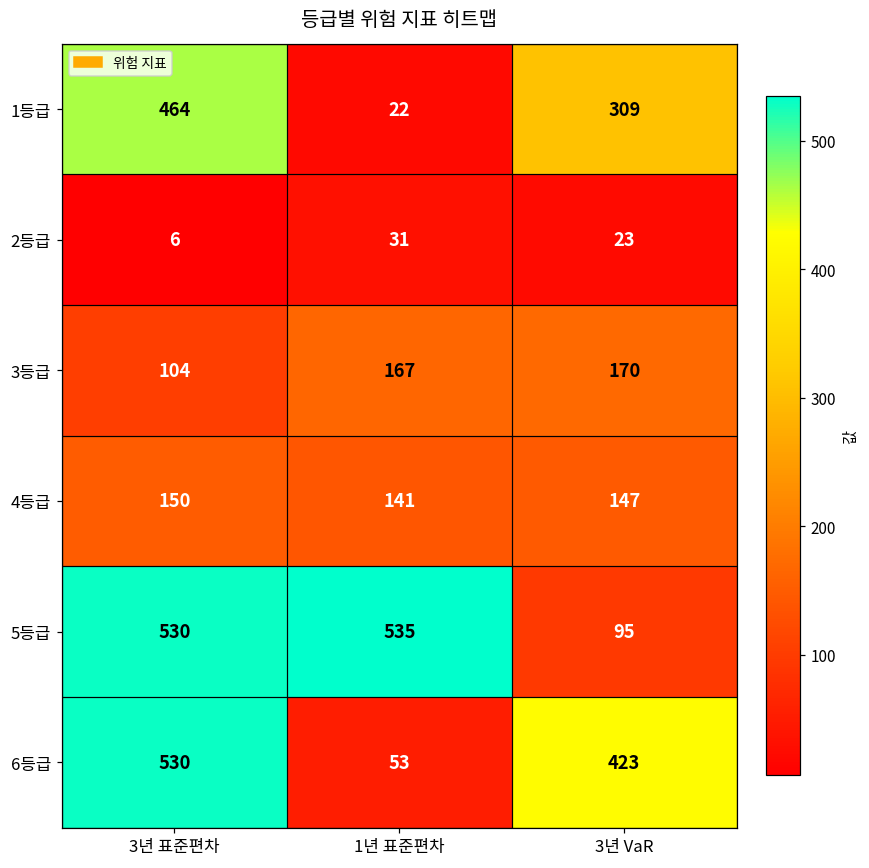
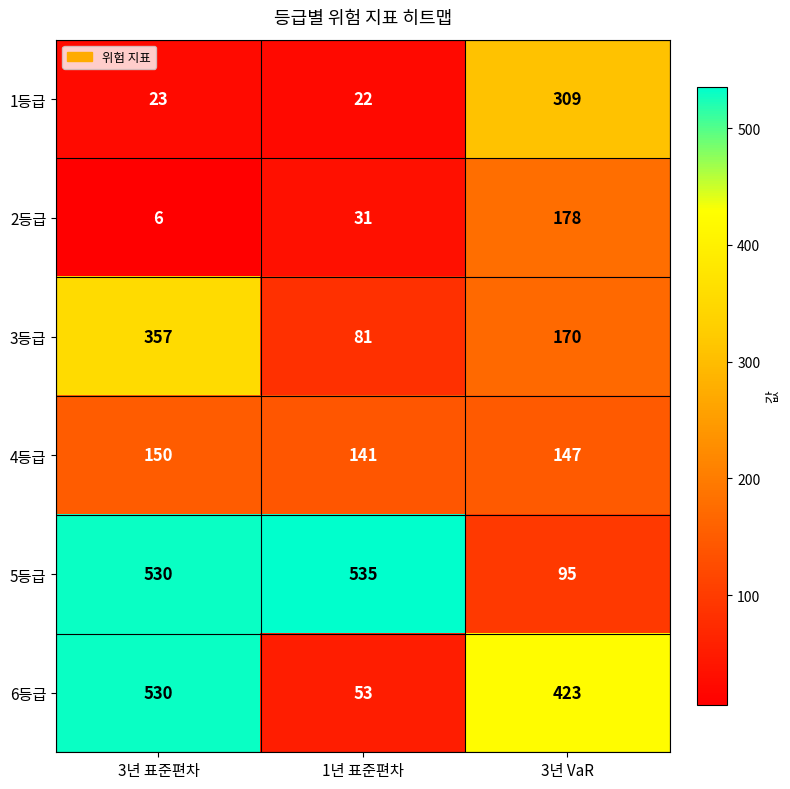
1등급, 3년 표준편차: 464 -> 23
2등급, 3년 VaR: 23 -> 178
3등급, 3년 표준편차: 104 -> 357
3등급, 1년 표준편차: 167 -> 81
